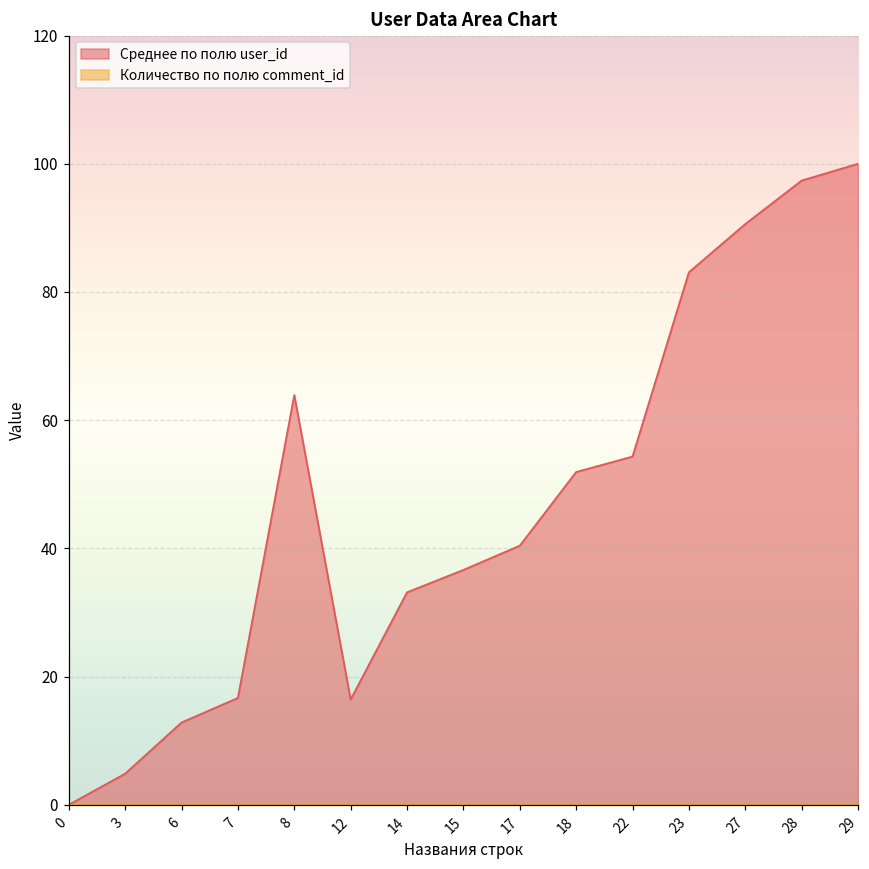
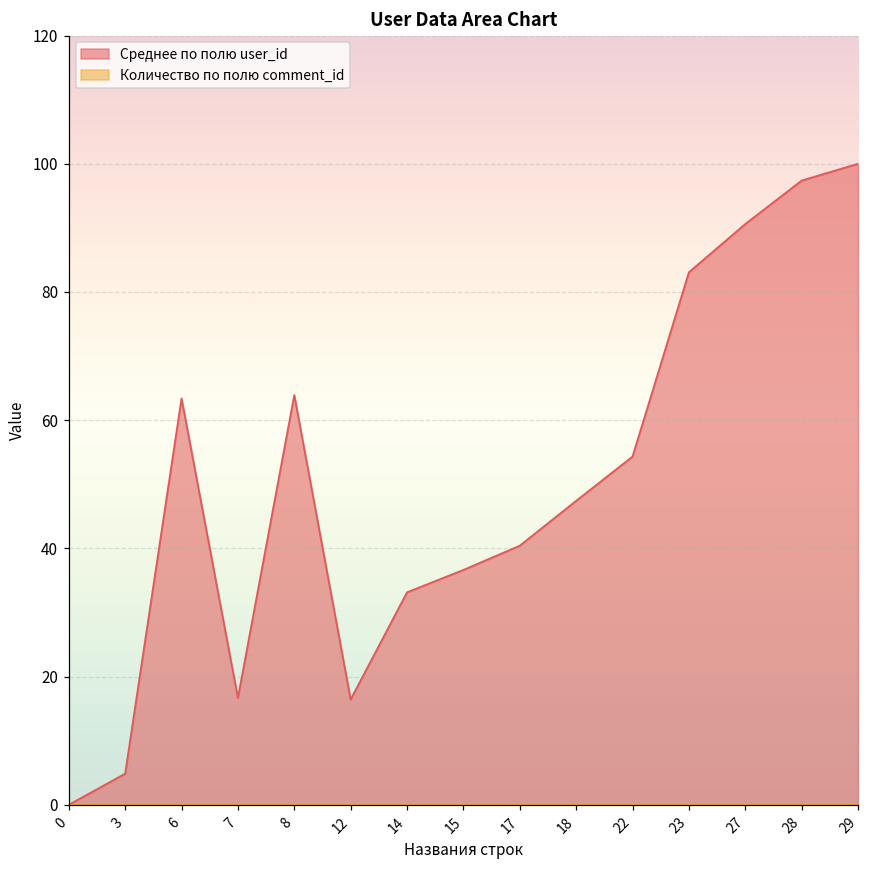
Среднее по полю user_id, 6: 13 -> 63
Среднее по полю user_id, 18: 52 -> 47
